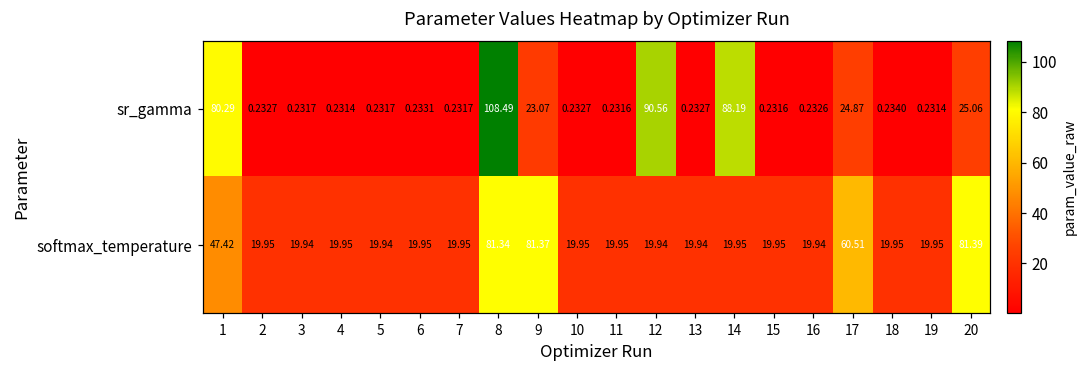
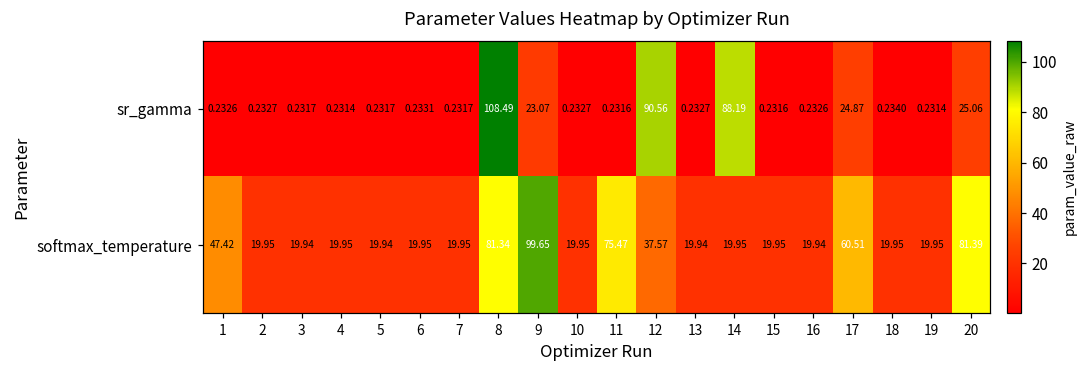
sr_gamma, 1: 80.29 -> 0.2326
softmax_temperature, 9: 81.37 -> 99.65
softmax_temperature, 11: 19.95 -> 75.47
softmax_temperature, 12: 19.94 -> 37.57
